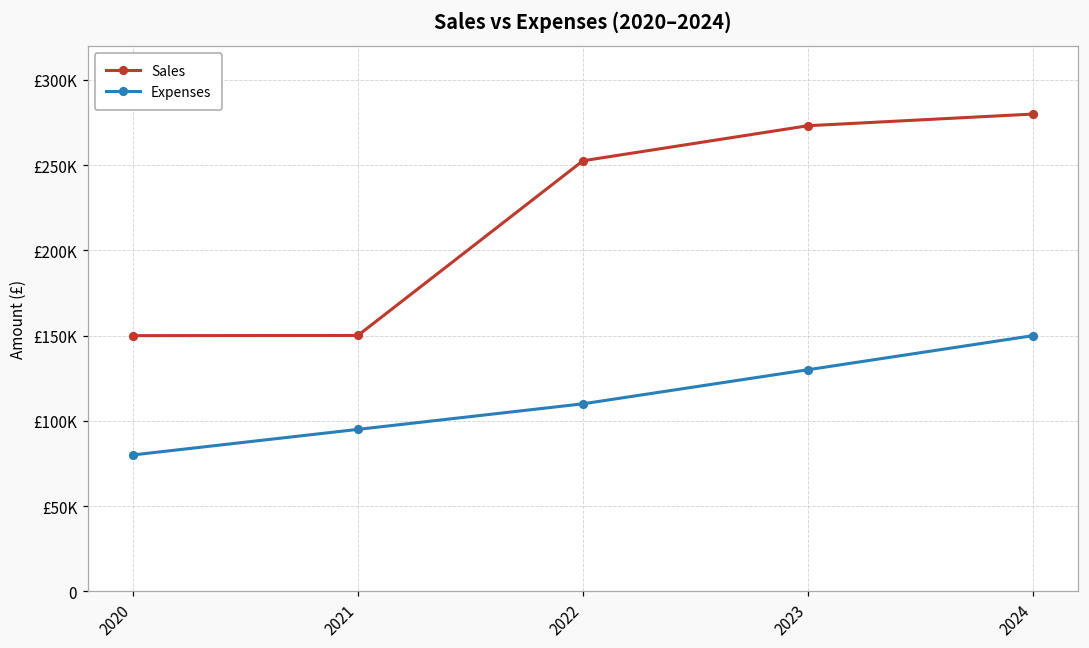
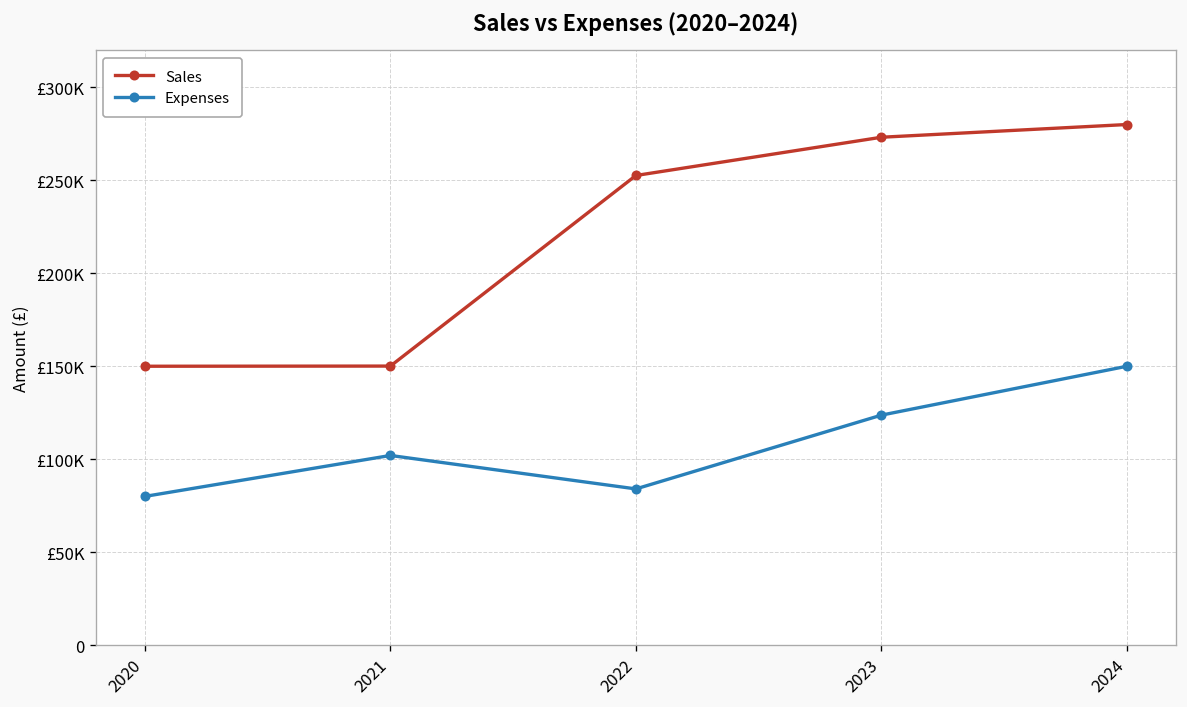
Expenses, 2021: £95000 -> £102000
Expenses, 2022: £110000 -> £84000
Expenses, 2023: £130000 -> £124000
